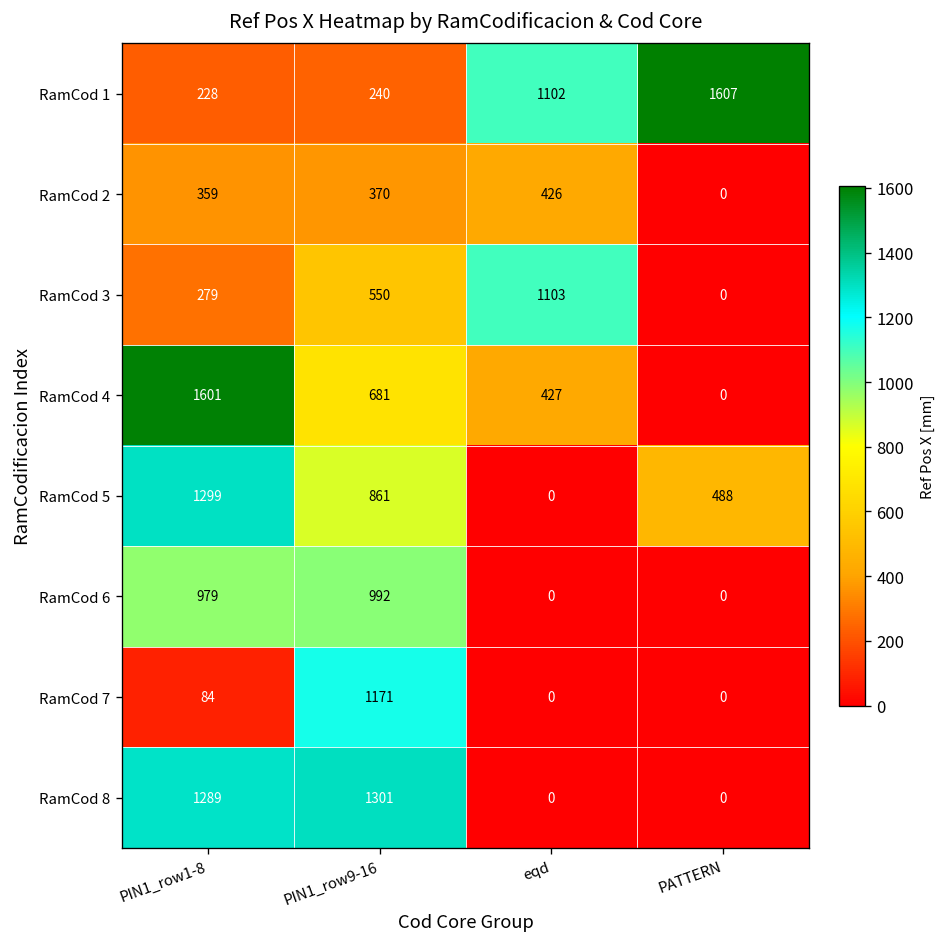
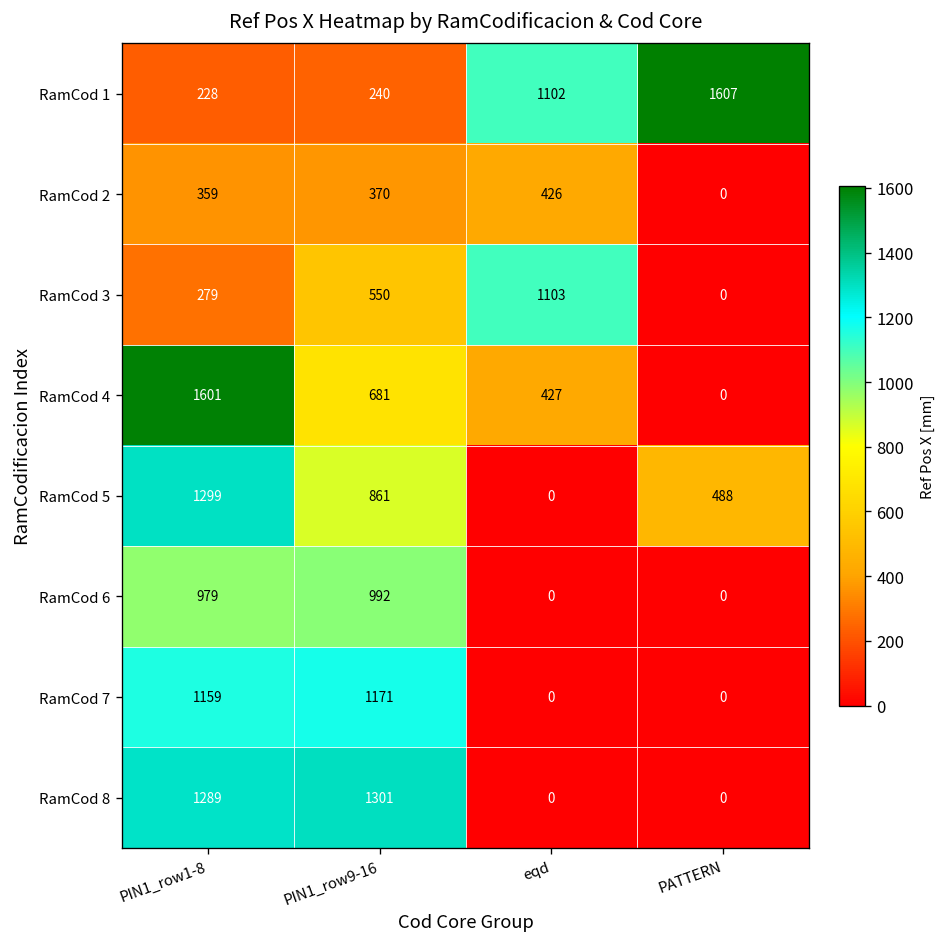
RamCod 7, PIN1_row1-8: 84 -> 1159
